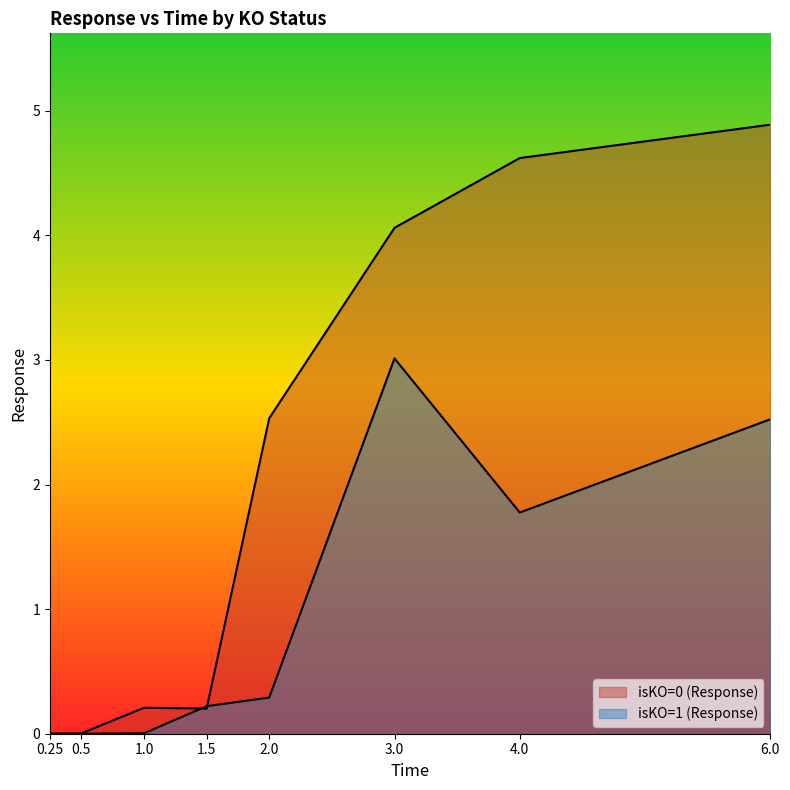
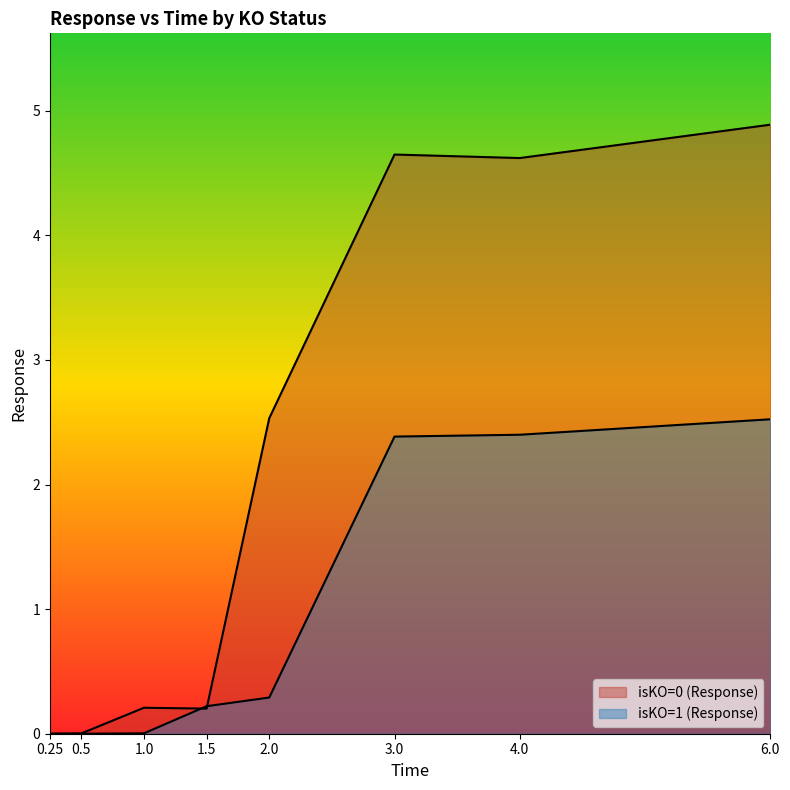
isKO=0 (Response), 3.0: 4.06 -> 4.65
isKO=1 (Response), 3.0: 3.01 -> 2.38
isKO=1 (Response), 4.0: 1.78 -> 2.40
